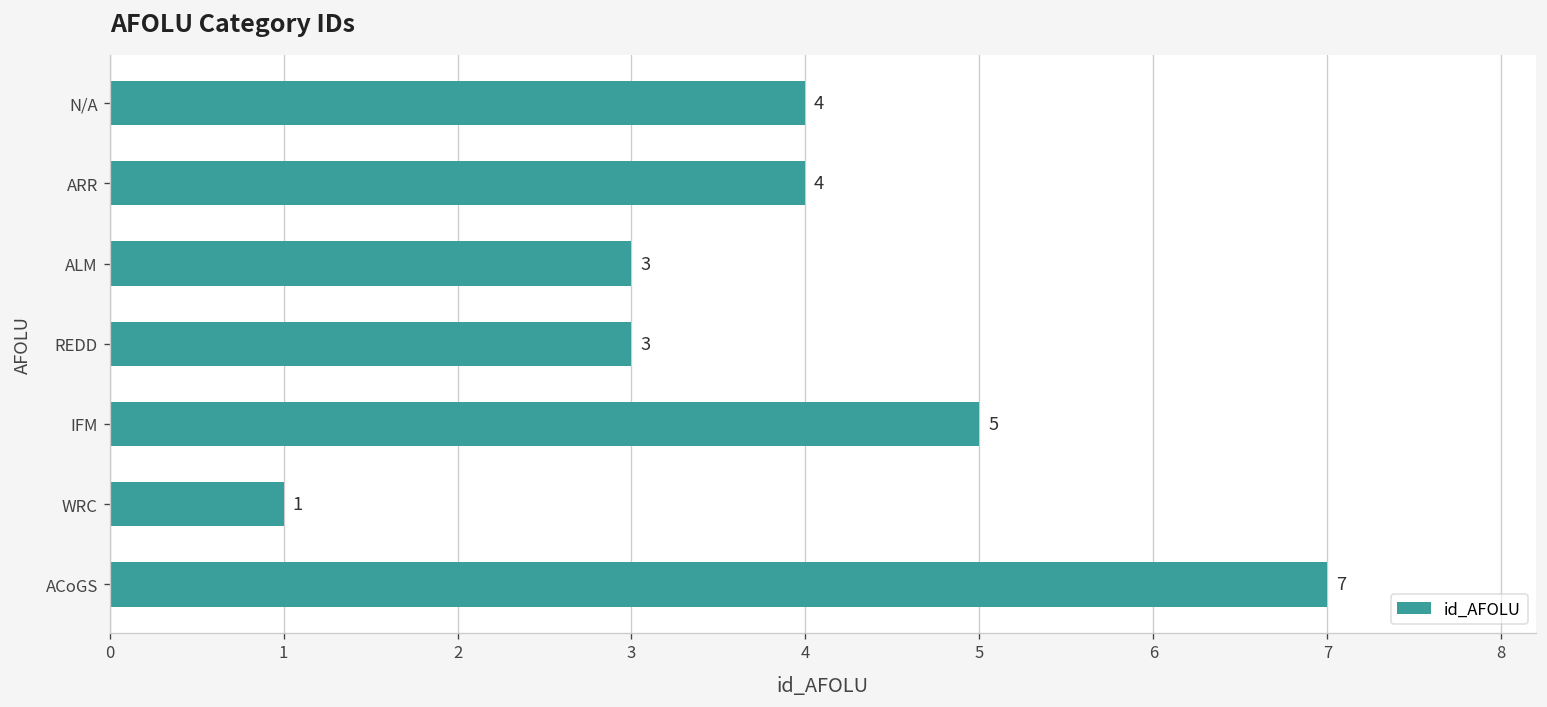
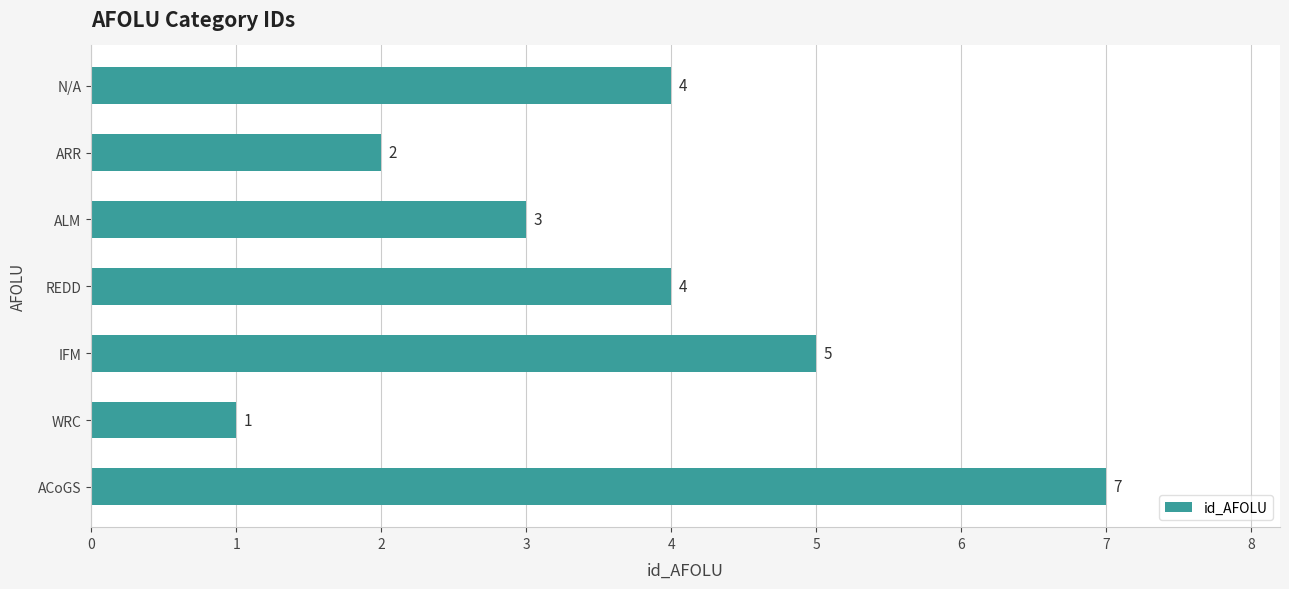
ARR: 4 -> 2
REDD: 3 -> 4
